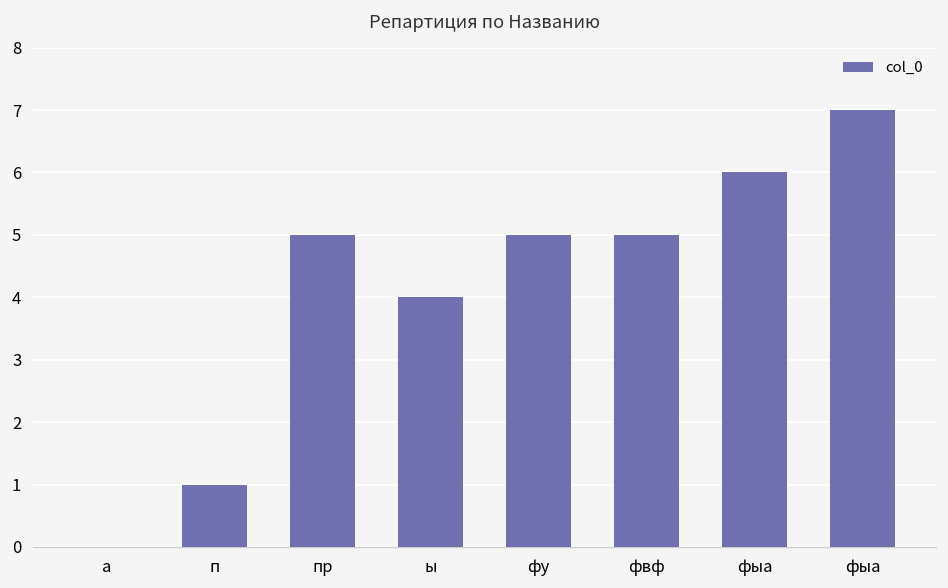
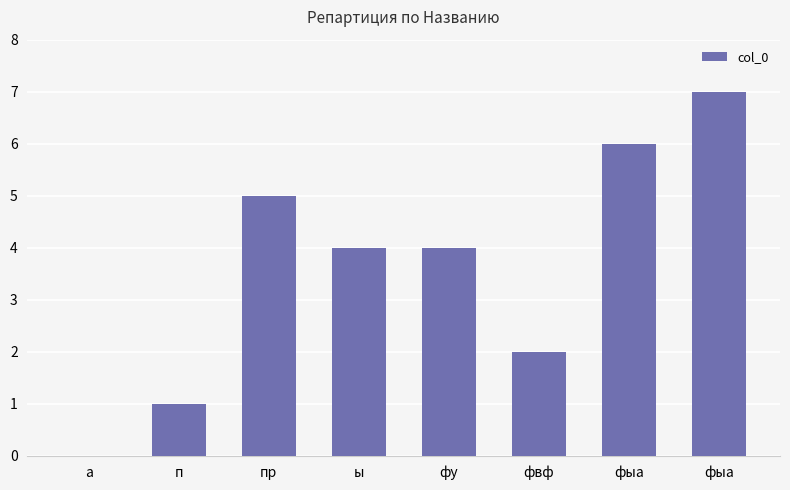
фу: 5 -> 4
фвф: 5 -> 2
